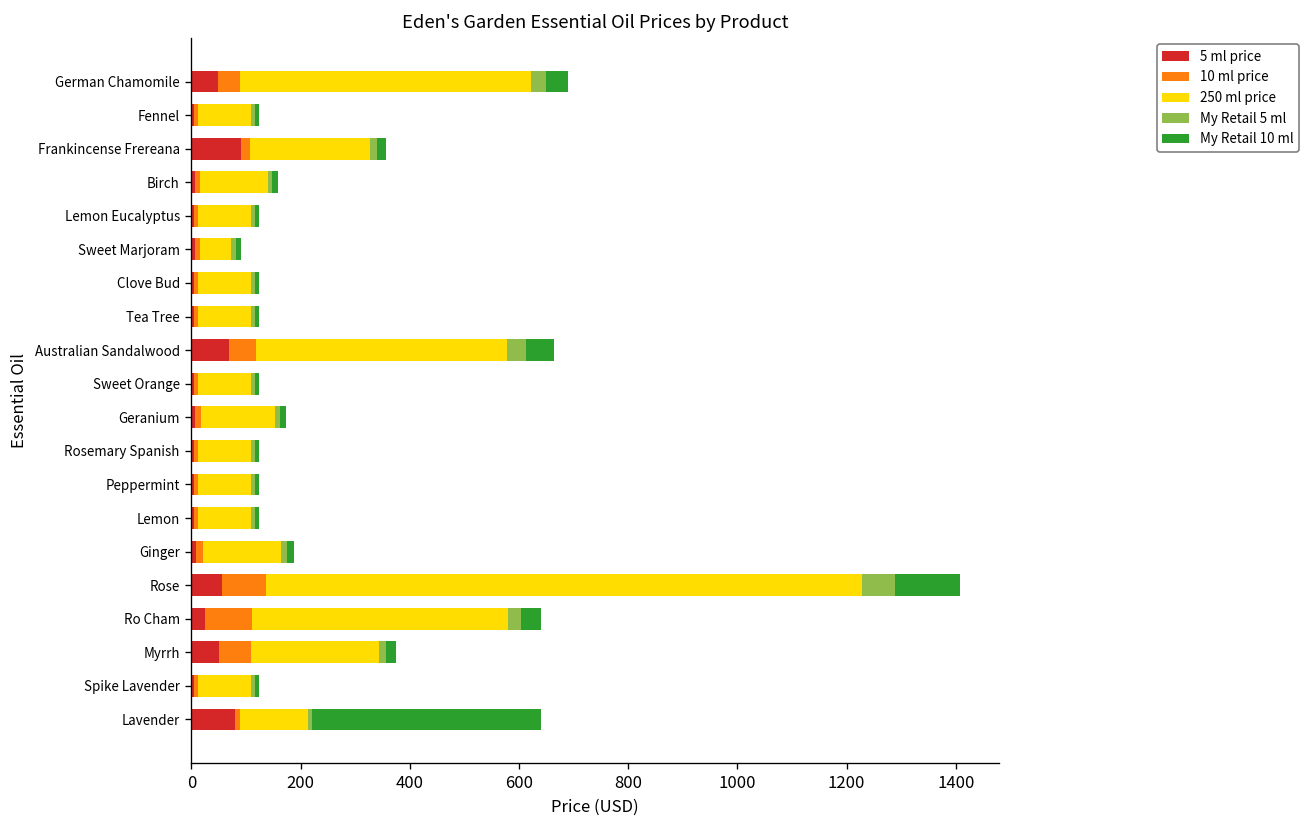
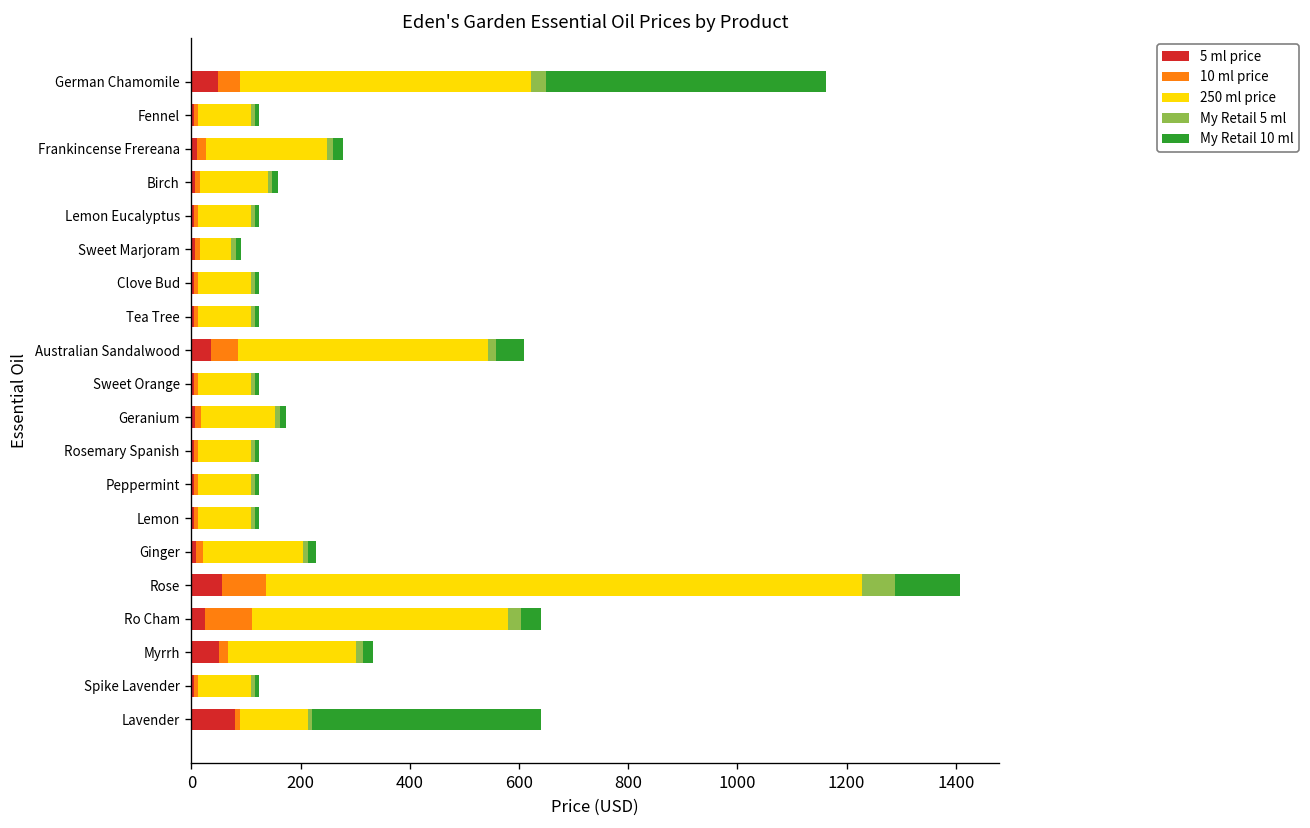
My Retail 10 ml, German Chamomile: 40 -> 510
5 ml price, Frankincense Frereana: 90 -> 10
5 ml price, Australian Sandalwood: 70 -> 30
My Retail 5 ml, Australian Sandalwood: 40 -> 10
250 ml price, Ginger: 140 -> 180
10 ml price, Myrrh: 60 -> 20
